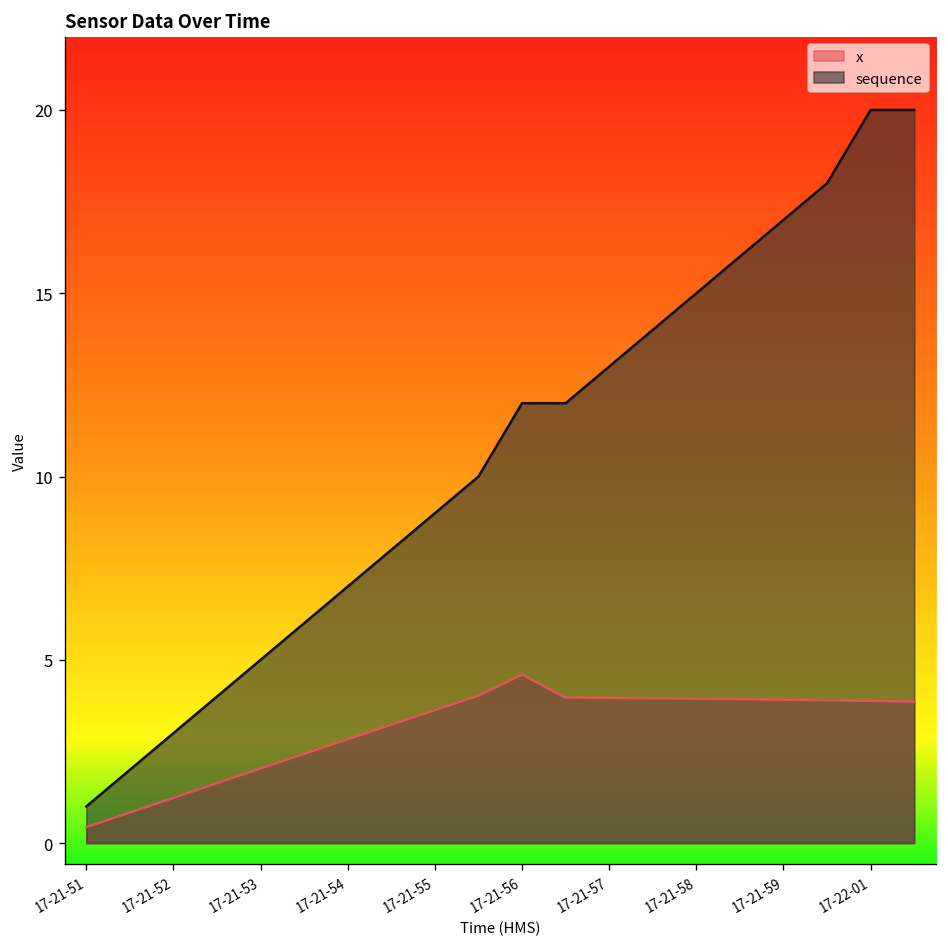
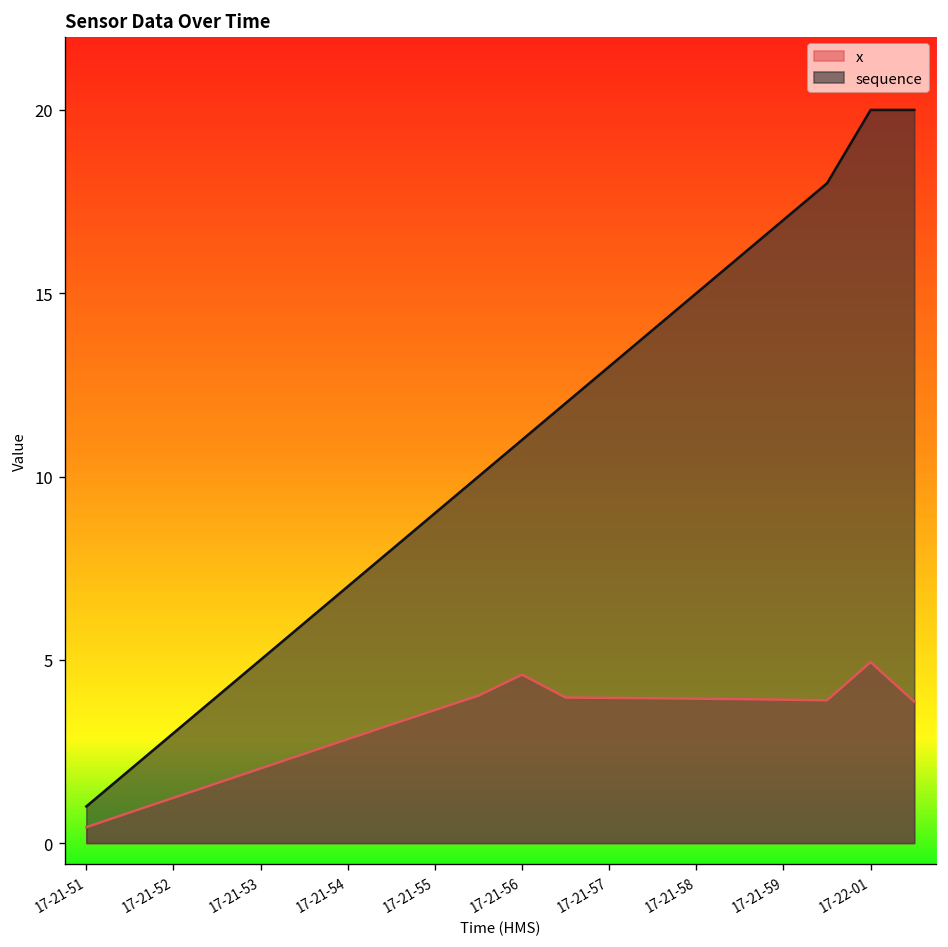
sequence, 17-21-56: 12 -> 11
x, 17-22-01: 3.9 -> 4.9
